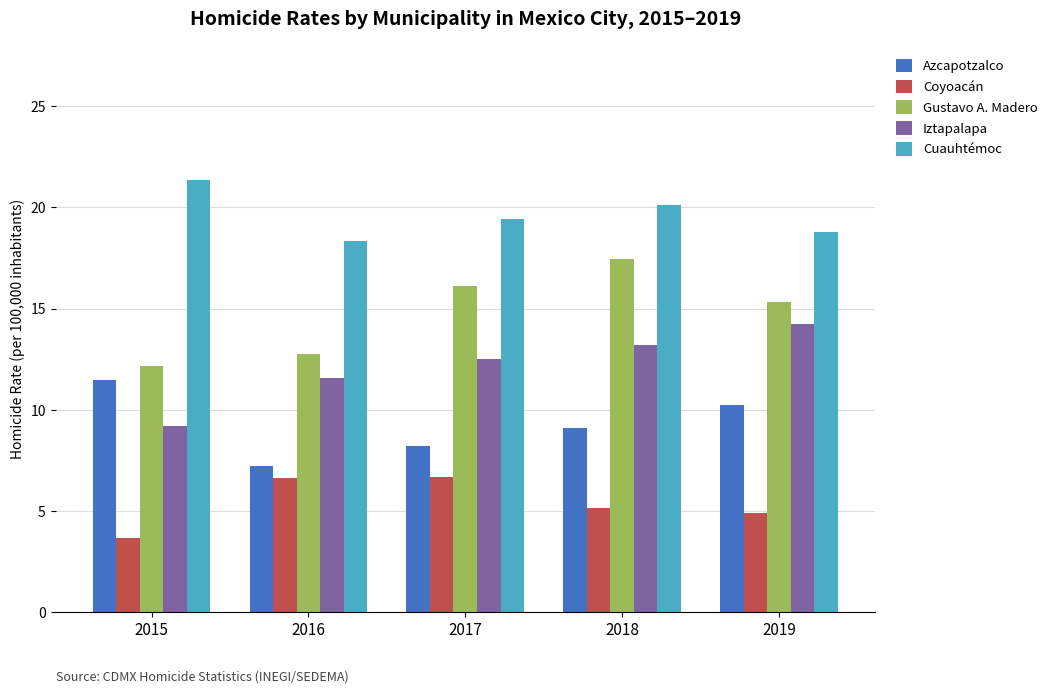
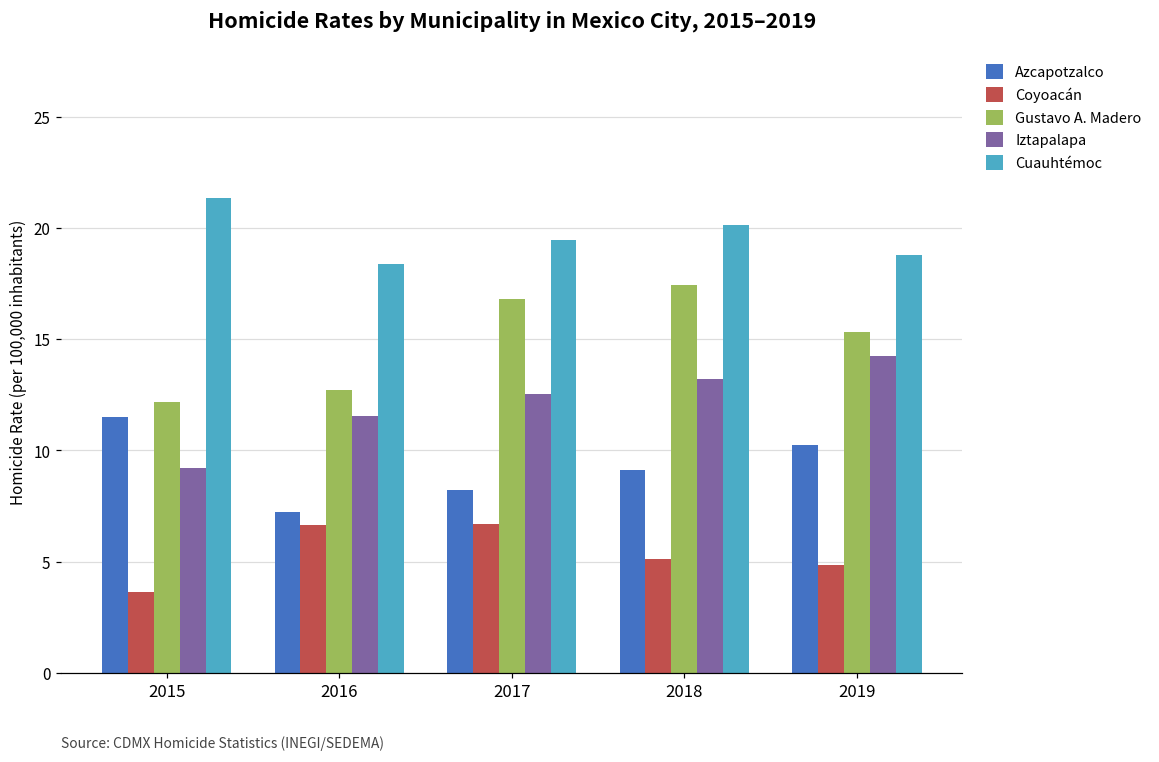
Gustavo A. Madero, 2017: 16.1 -> 16.8
